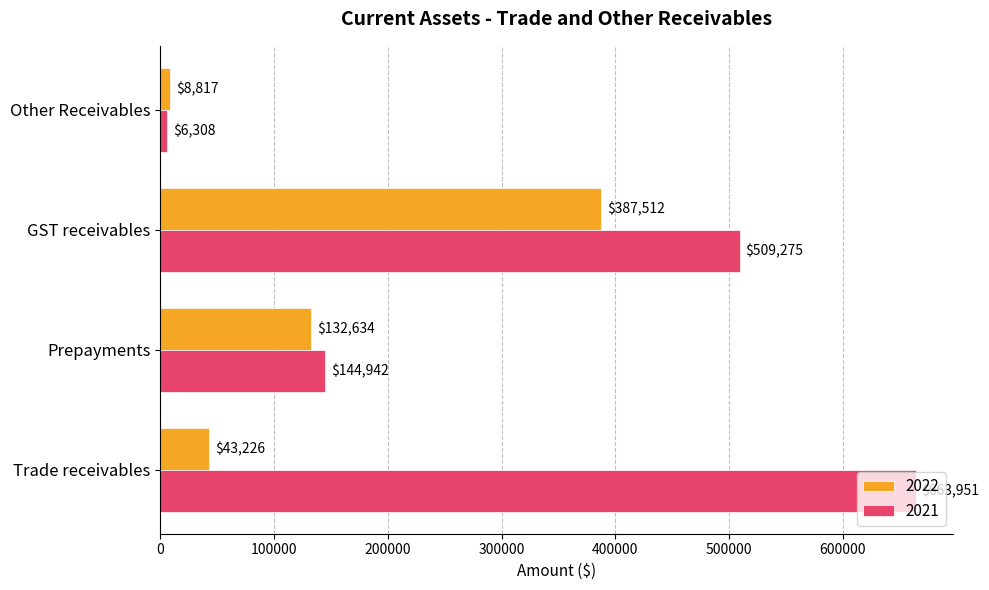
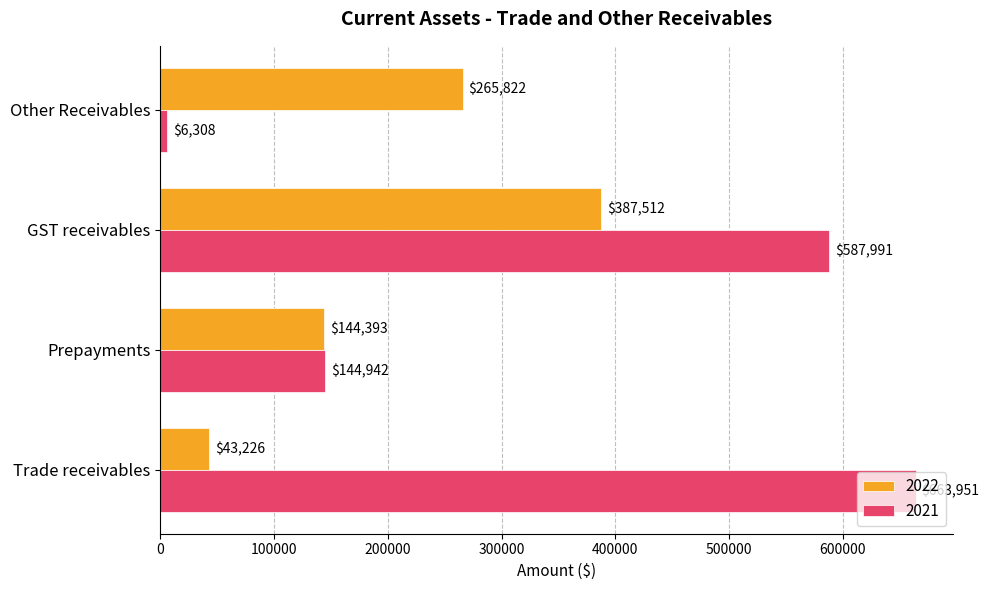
2022, Other Receivables: $8,817 -> $265,822
2021, GST receivables: $509,275 -> $587,991
2022, Prepayments: $132,634 -> $144,393
